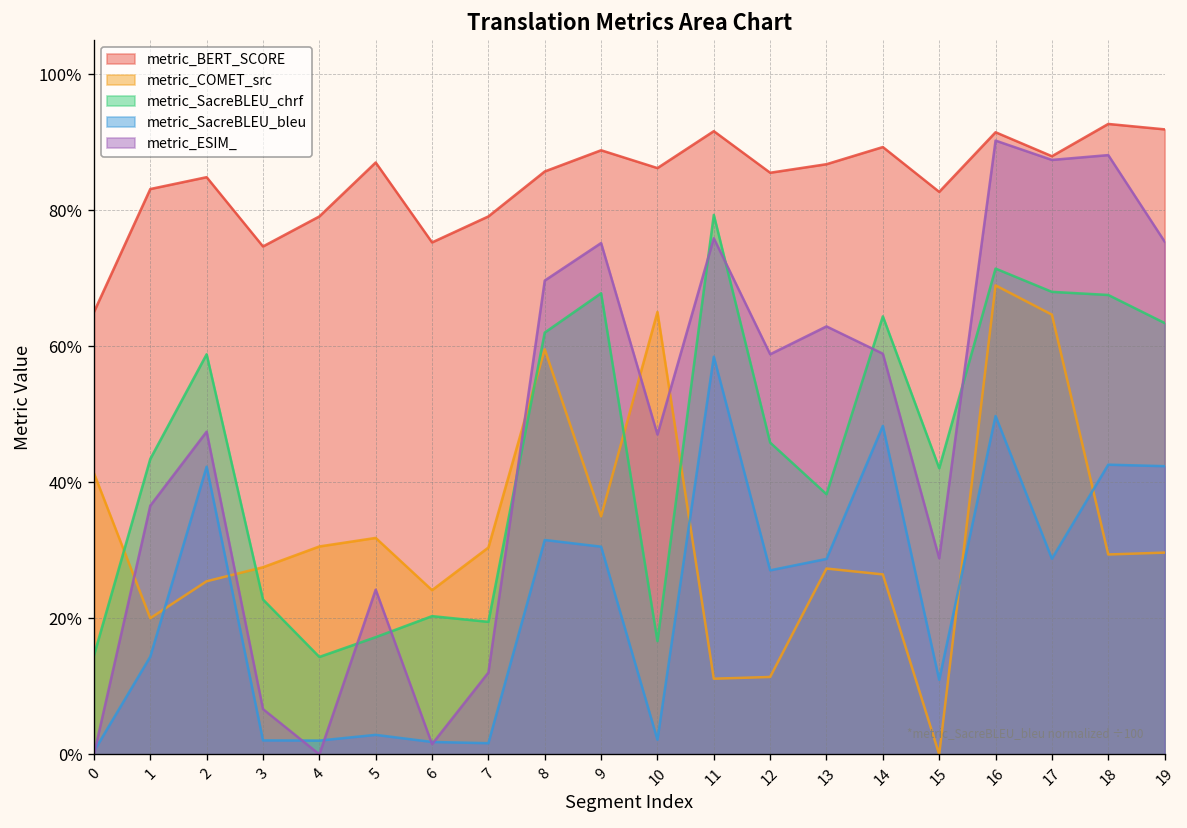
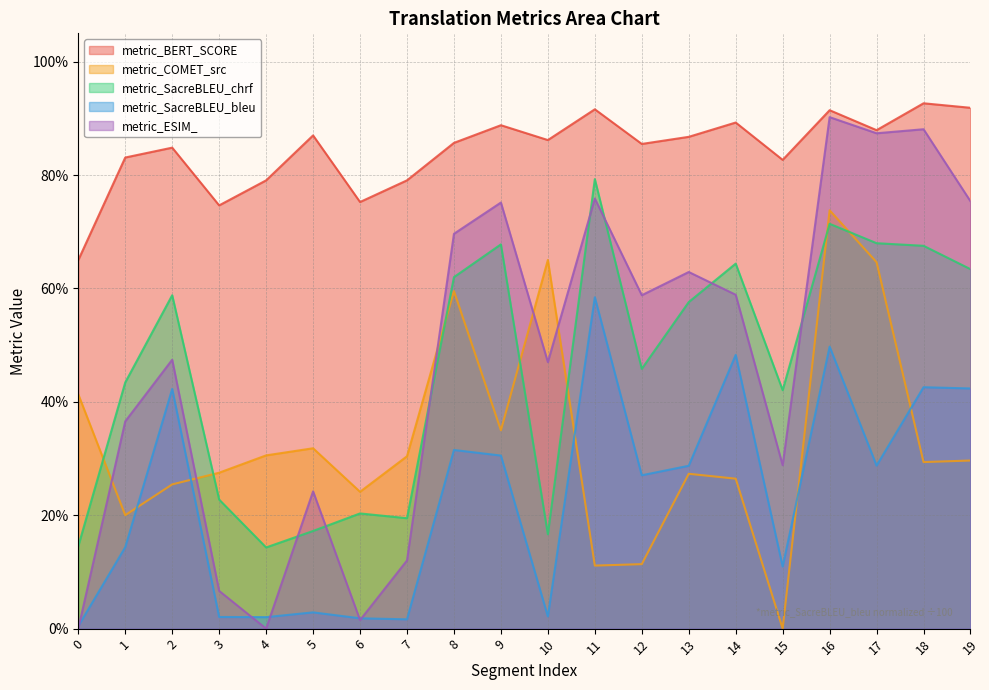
metric_SacreBLEU_chrf, 13: 38% -> 58%
metric_COMET_src, 16: 69% -> 74%
